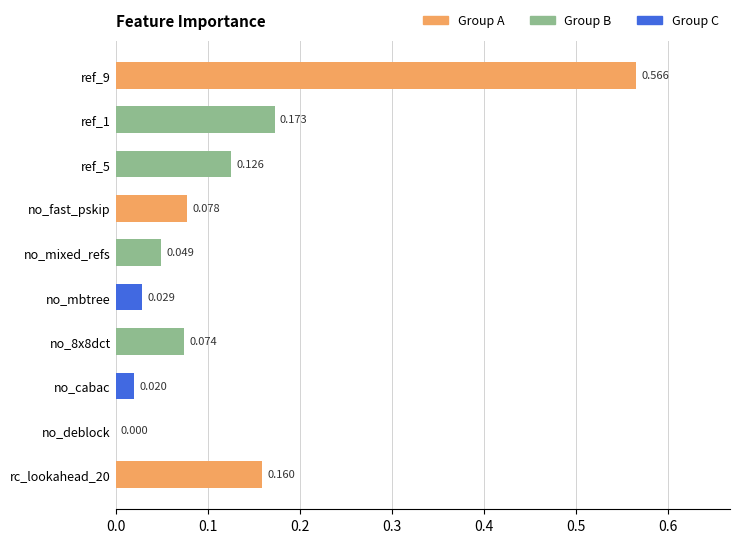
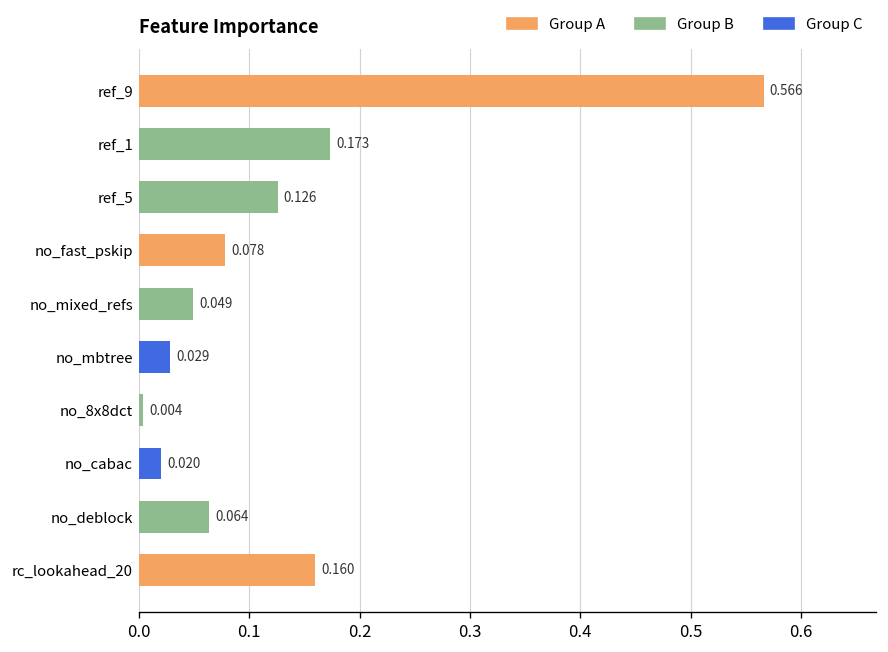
no_8x8dct: 0.074 -> 0.004
no_deblock: 0.000 -> 0.064
